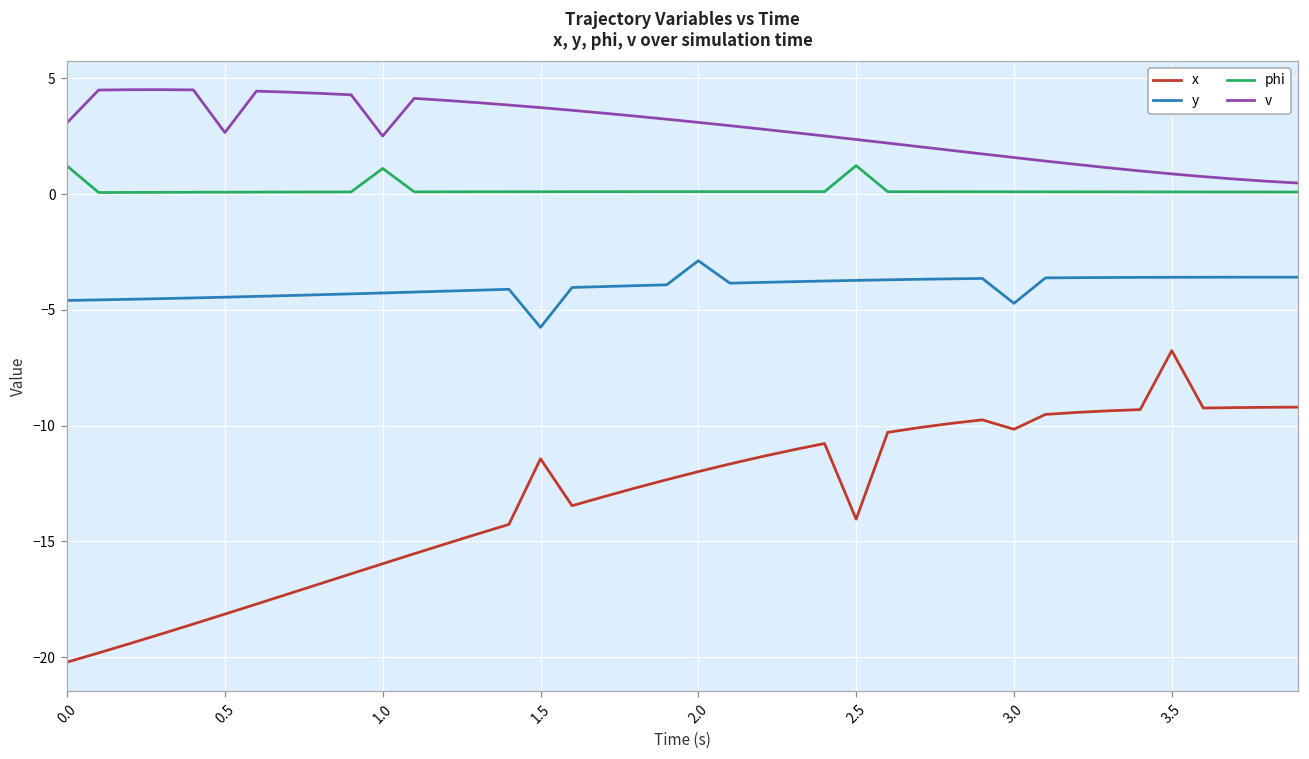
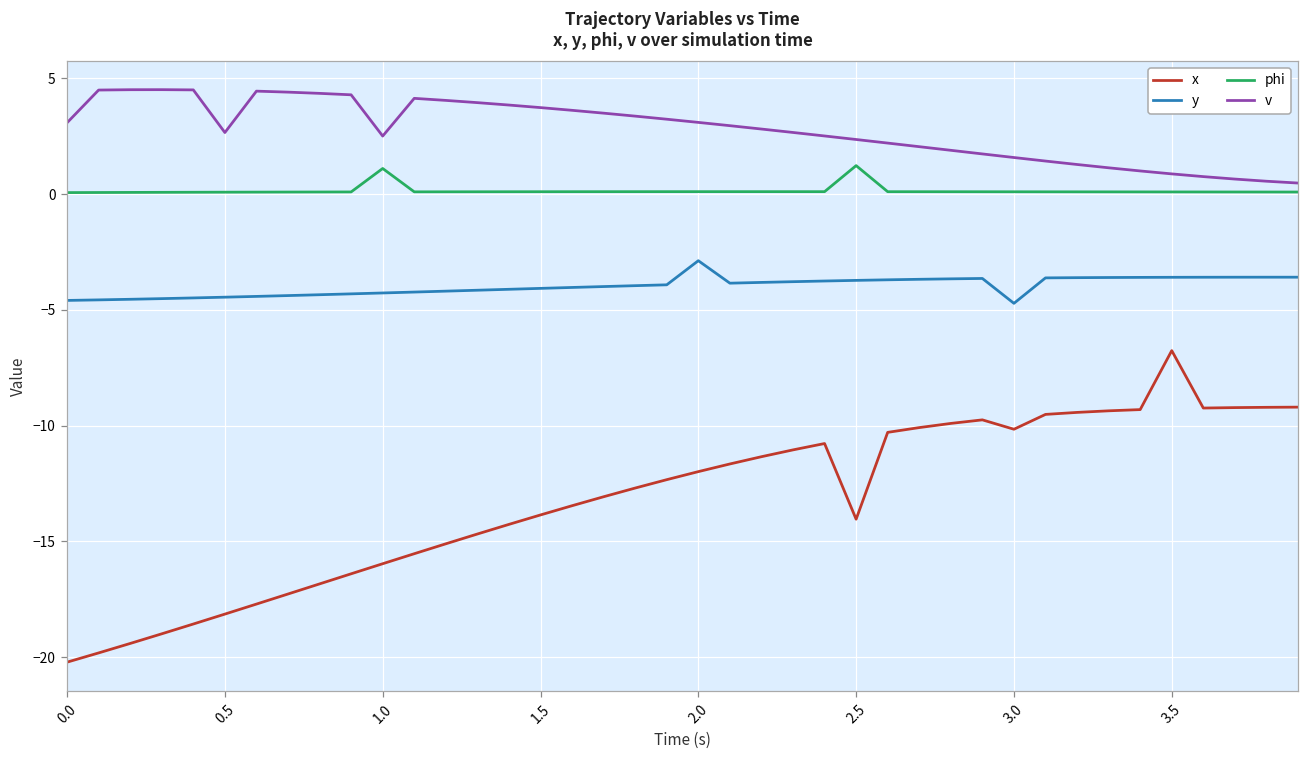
phi, 0.0: 1.2 -> 0.1
x, 1.5: -11.4 -> -13.9
y, 1.5: -5.8 -> -4.1
